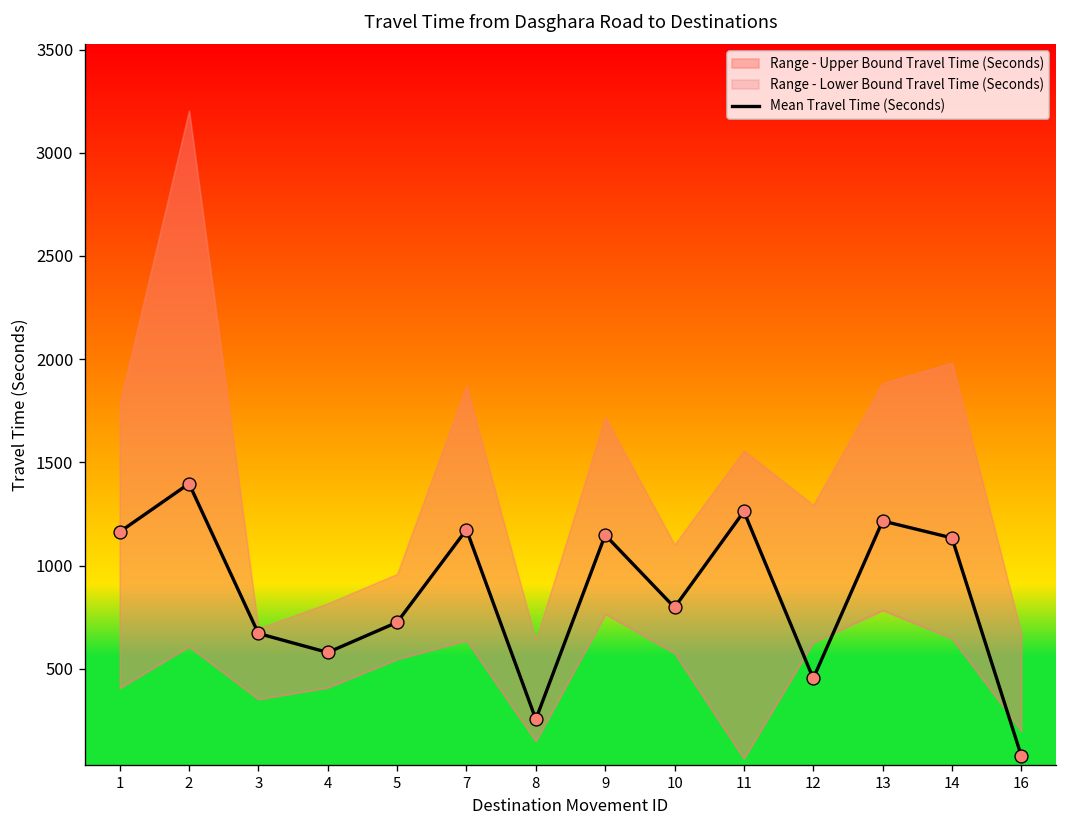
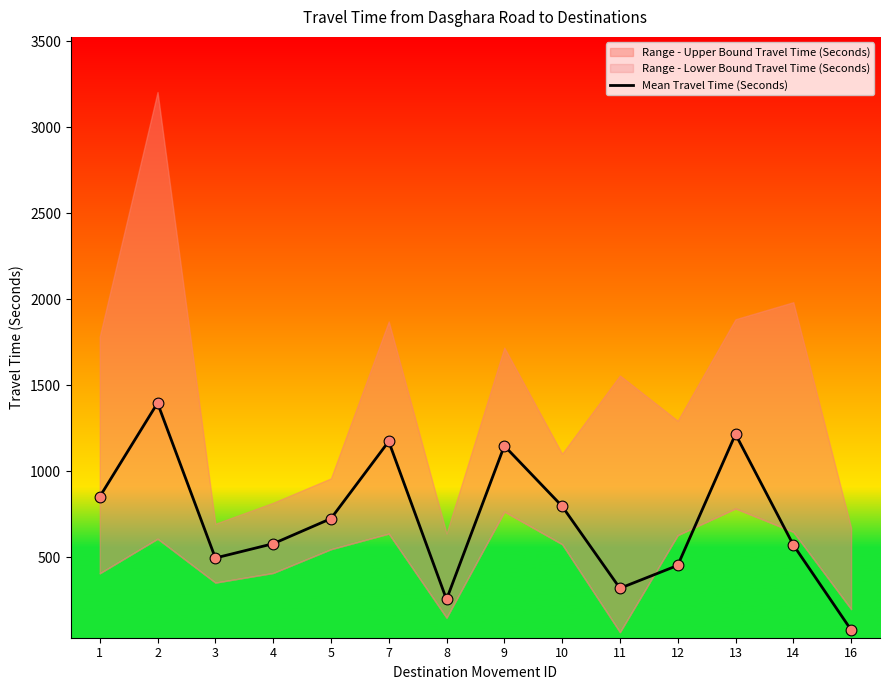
Mean Travel Time (Seconds), 1: 1160 -> 850
Mean Travel Time (Seconds), 3: 670 -> 500
Mean Travel Time (Seconds), 11: 1260 -> 320
Mean Travel Time (Seconds), 14: 1130 -> 570
